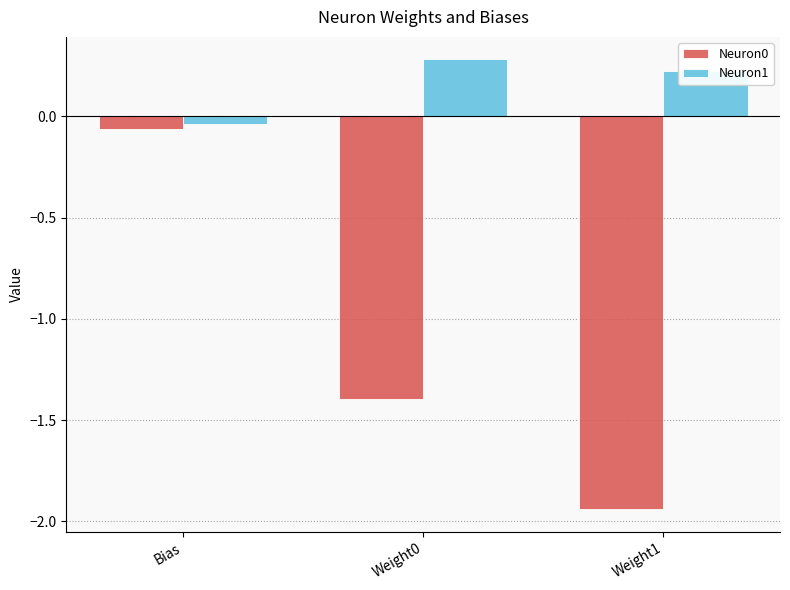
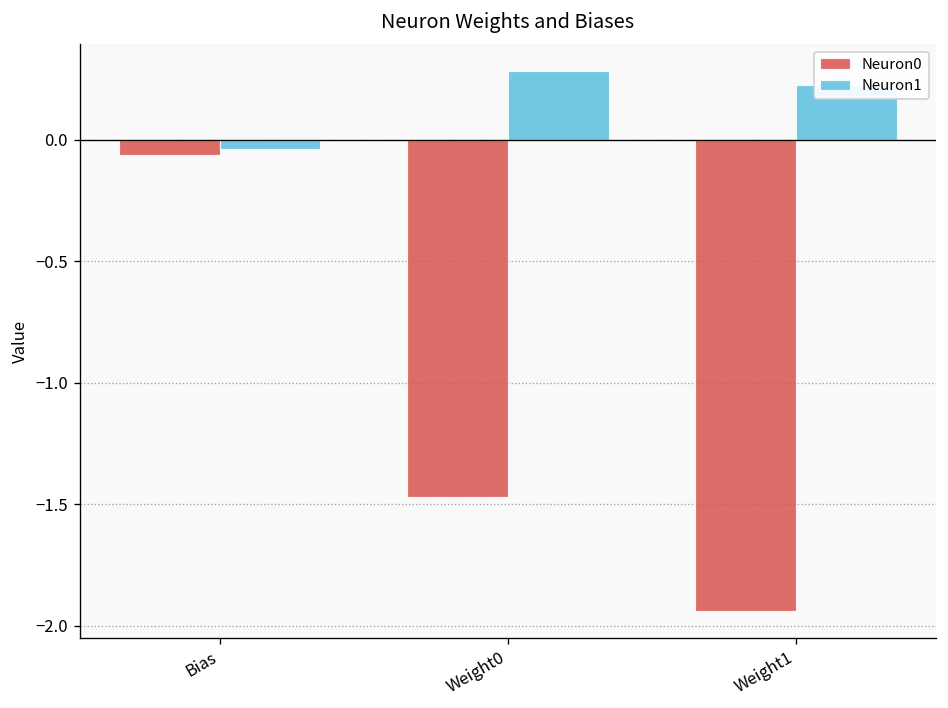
Neuron0, Weight0: -1.40 -> -1.47
